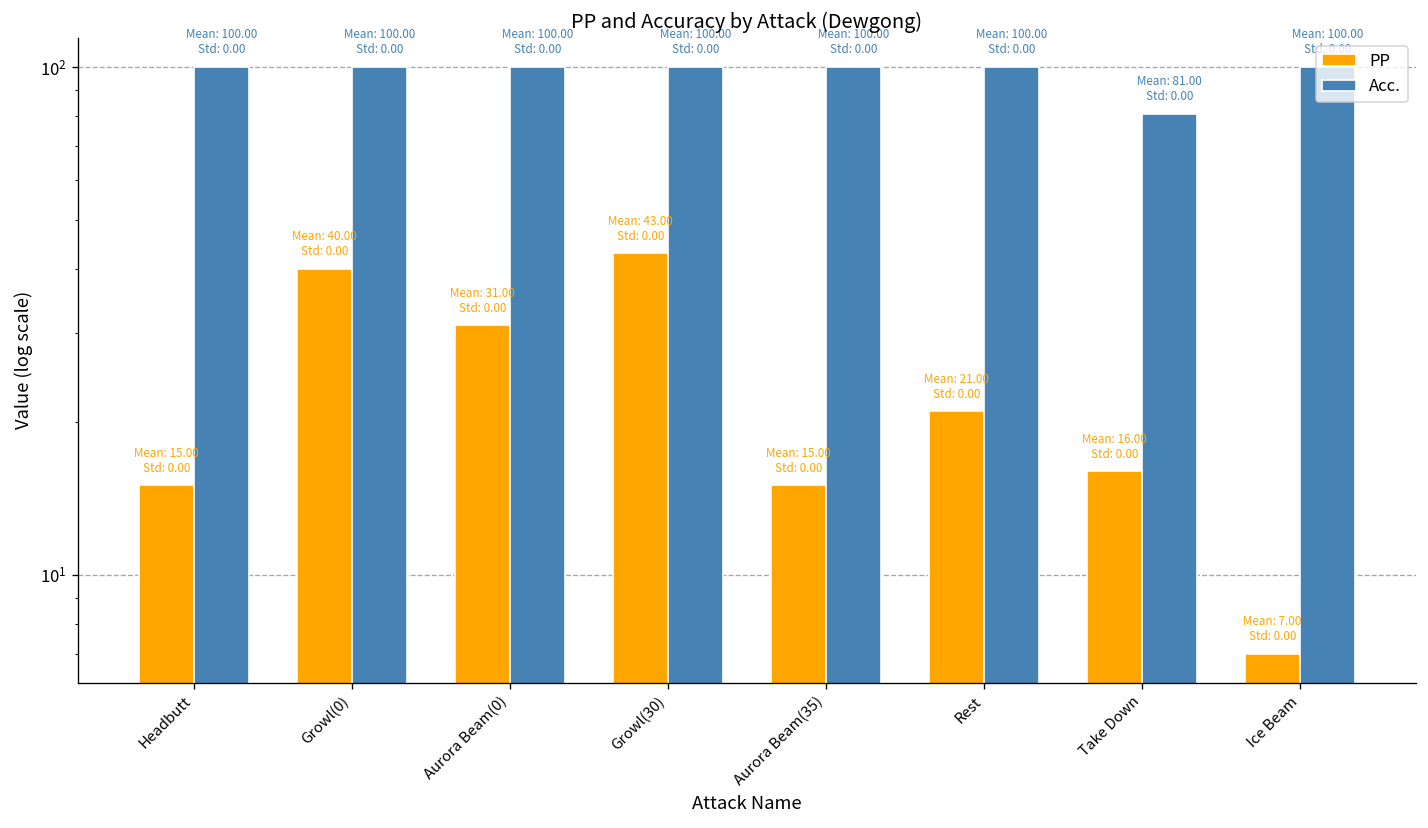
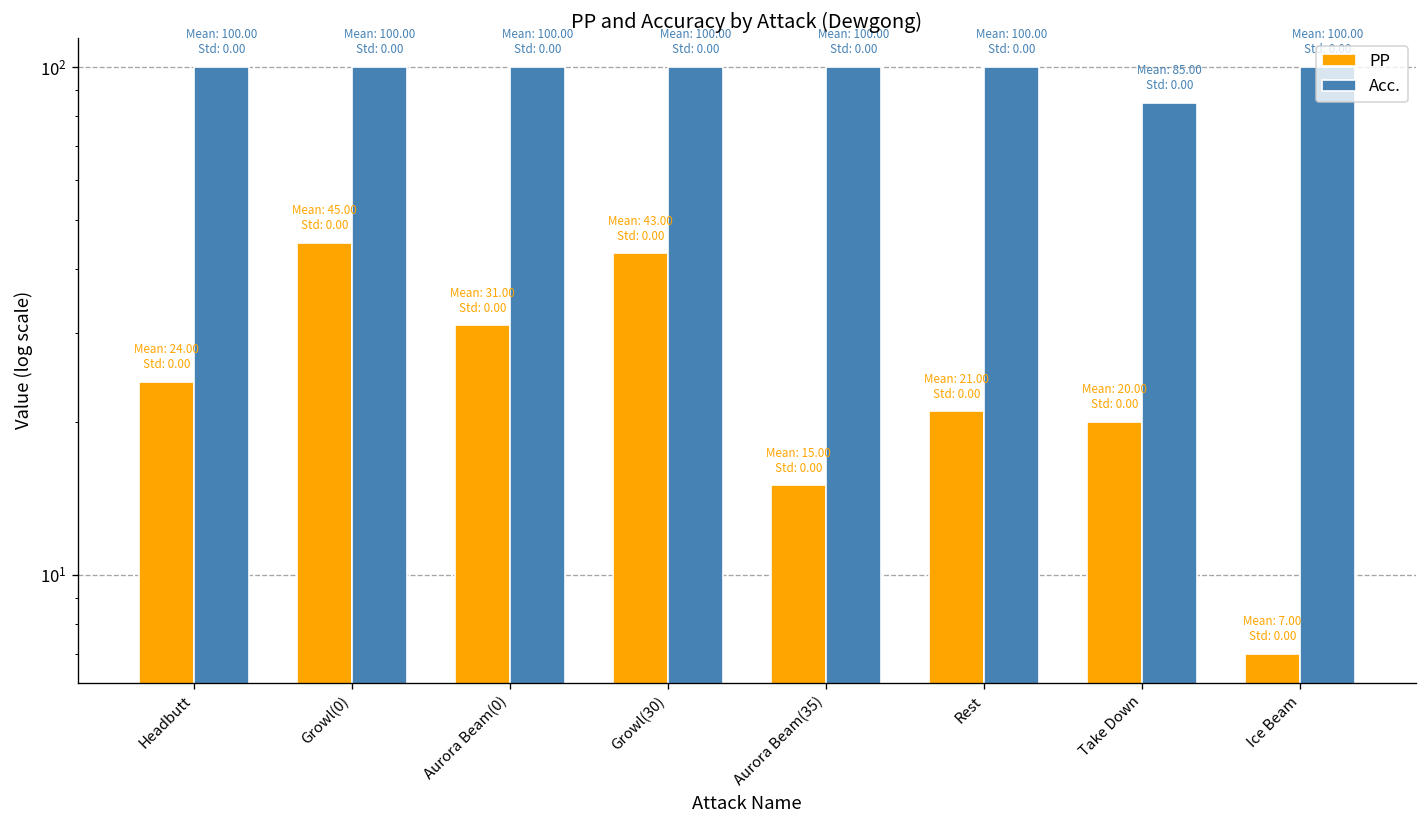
PP, Headbutt: 15.00 -> 24.00
PP, Growl(0): 40.00 -> 45.00
PP, Take Down: 16.00 -> 20.00
Acc., Take Down: 81.00 -> 85.00
